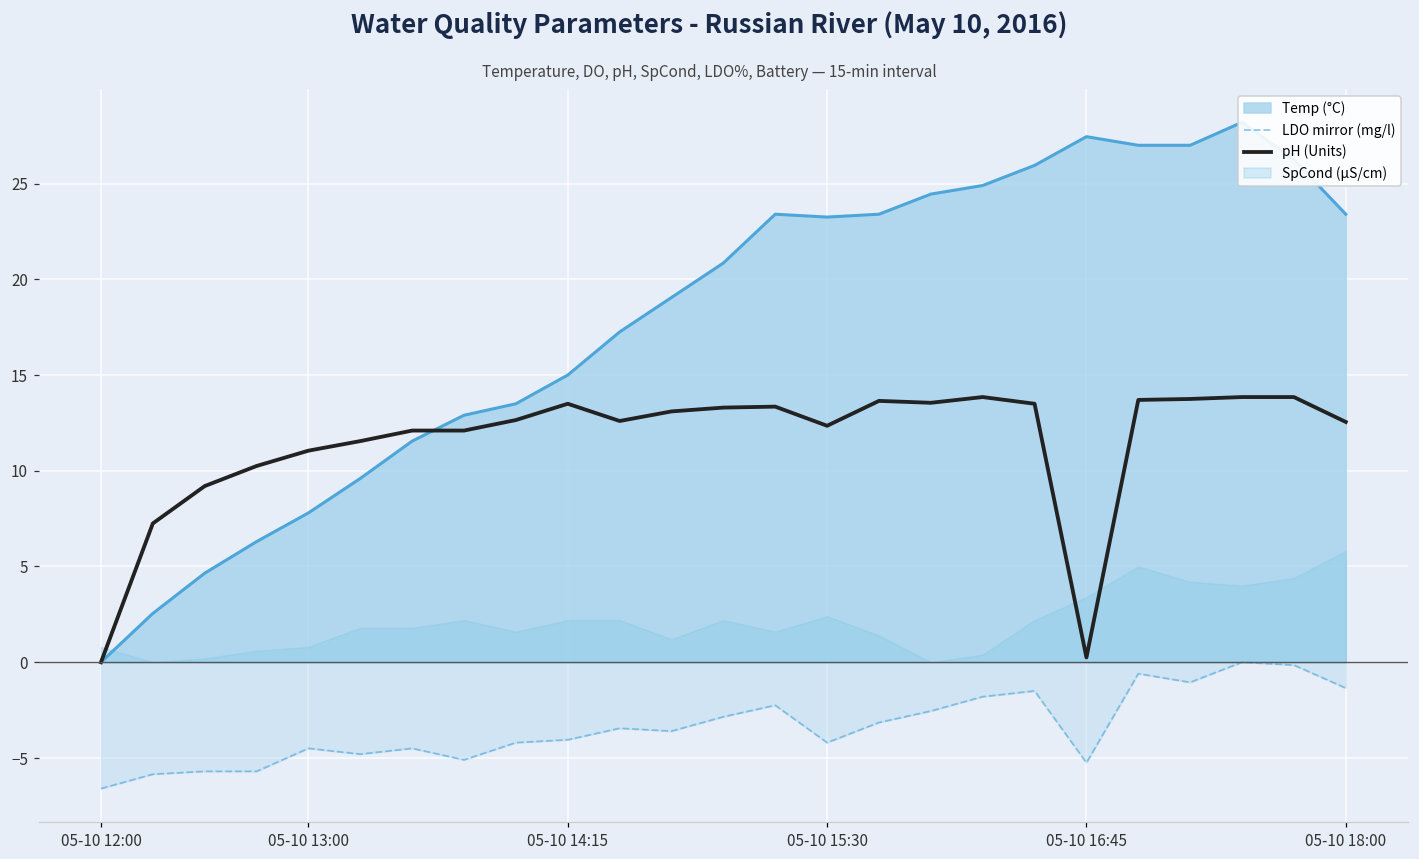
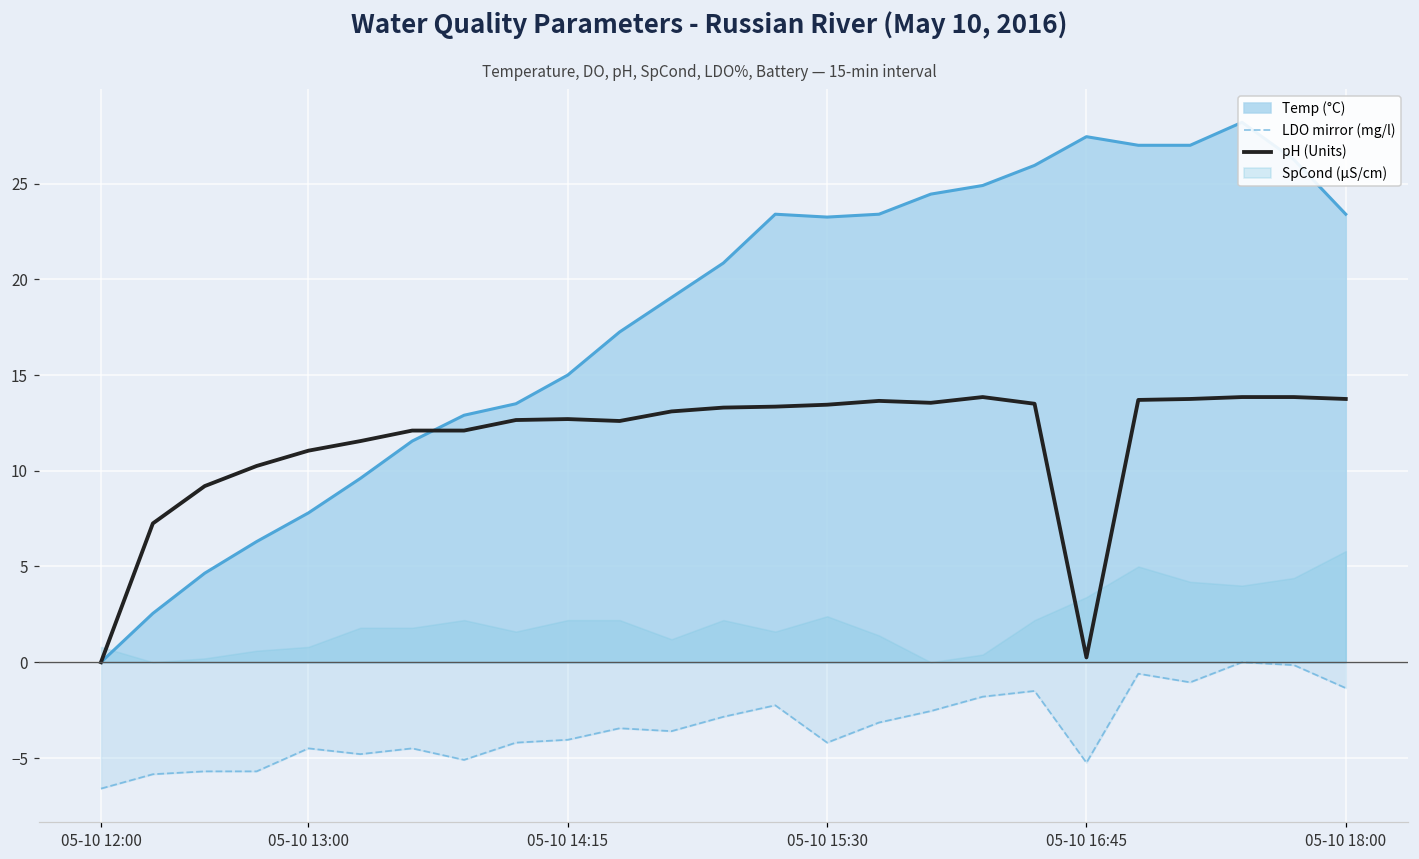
pH (Units), 05-10 14:15: 13.5 -> 12.7
pH (Units), 05-10 15:30: 12.3 -> 13.5
pH (Units), 05-10 18:00: 12.5 -> 13.7
